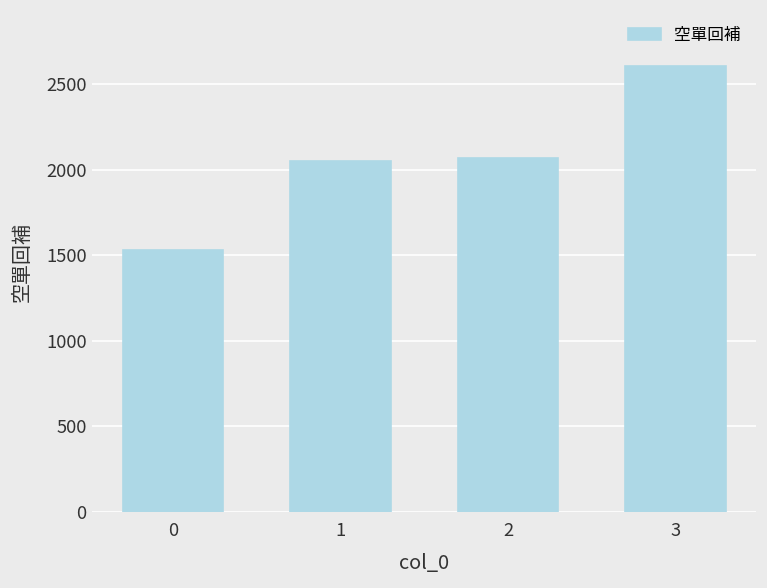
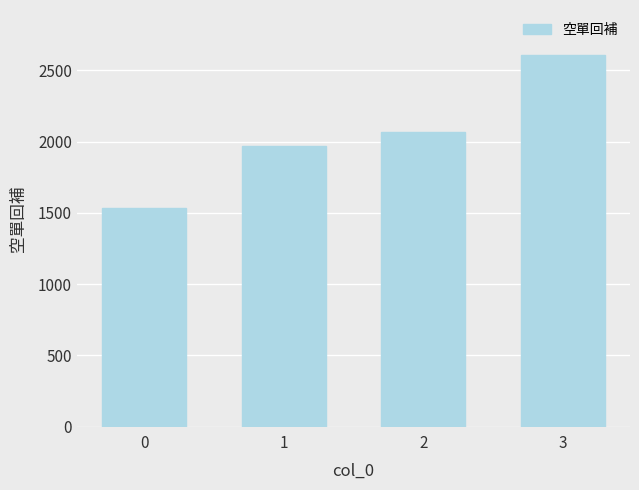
1: 2050 -> 1970
